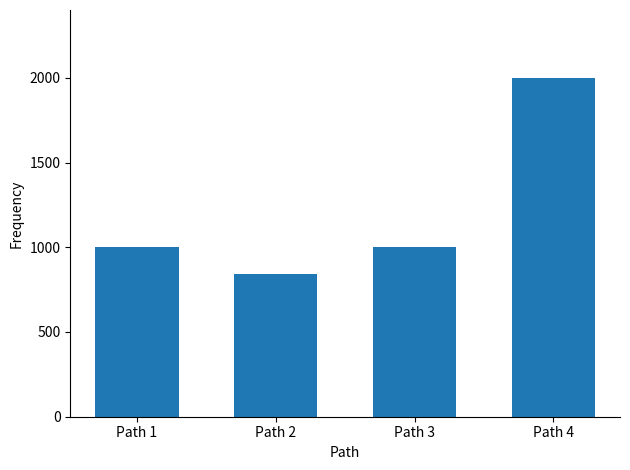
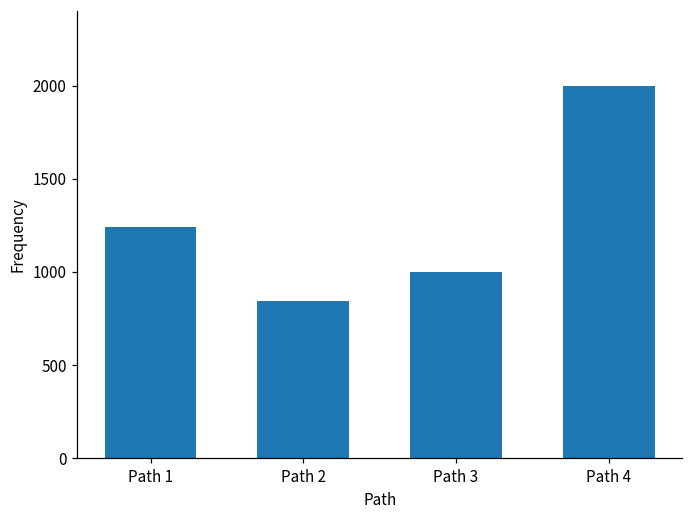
Path 1: 1000 -> 1240
